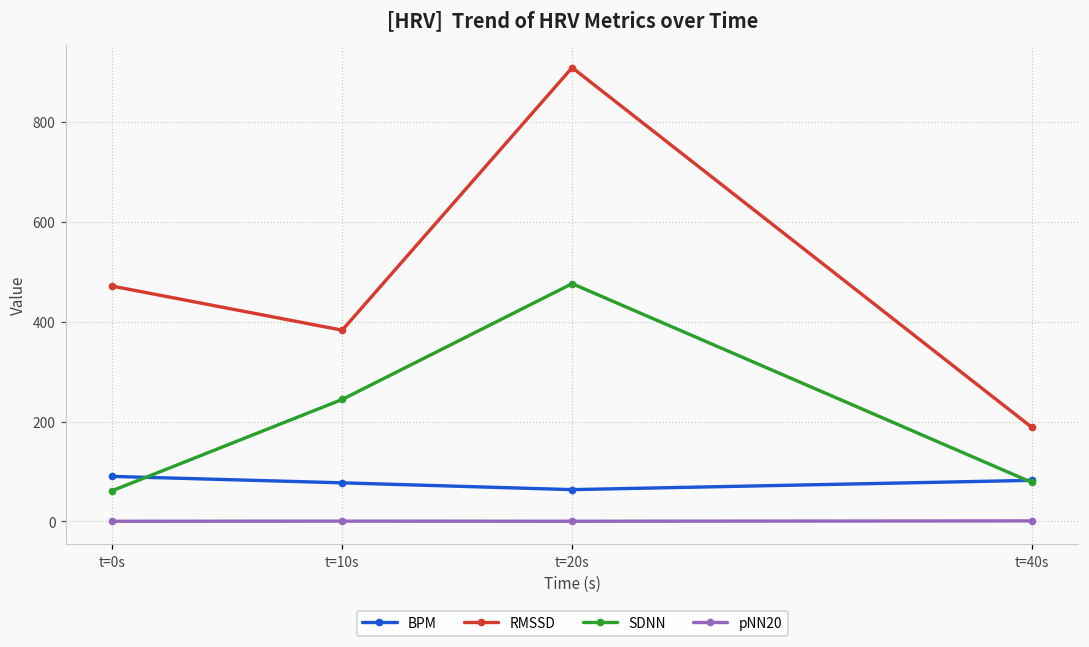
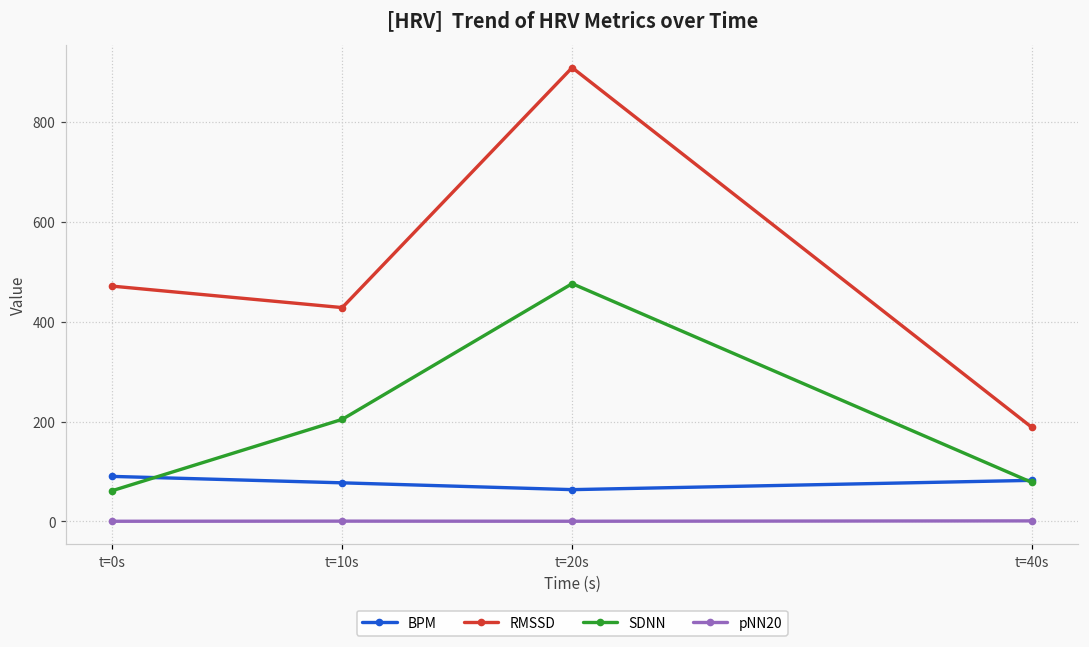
RMSSD, t=10s: 380 -> 430
SDNN, t=10s: 240 -> 200
